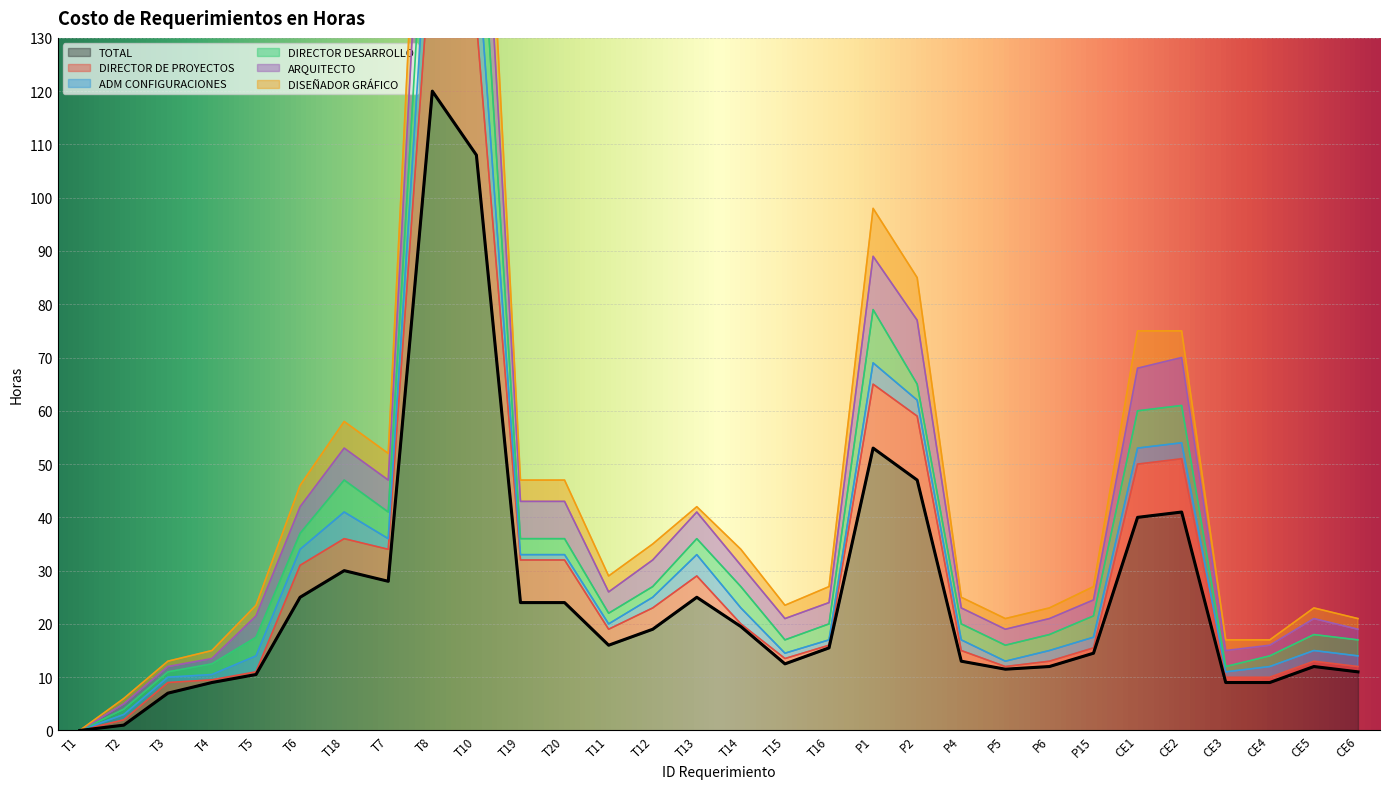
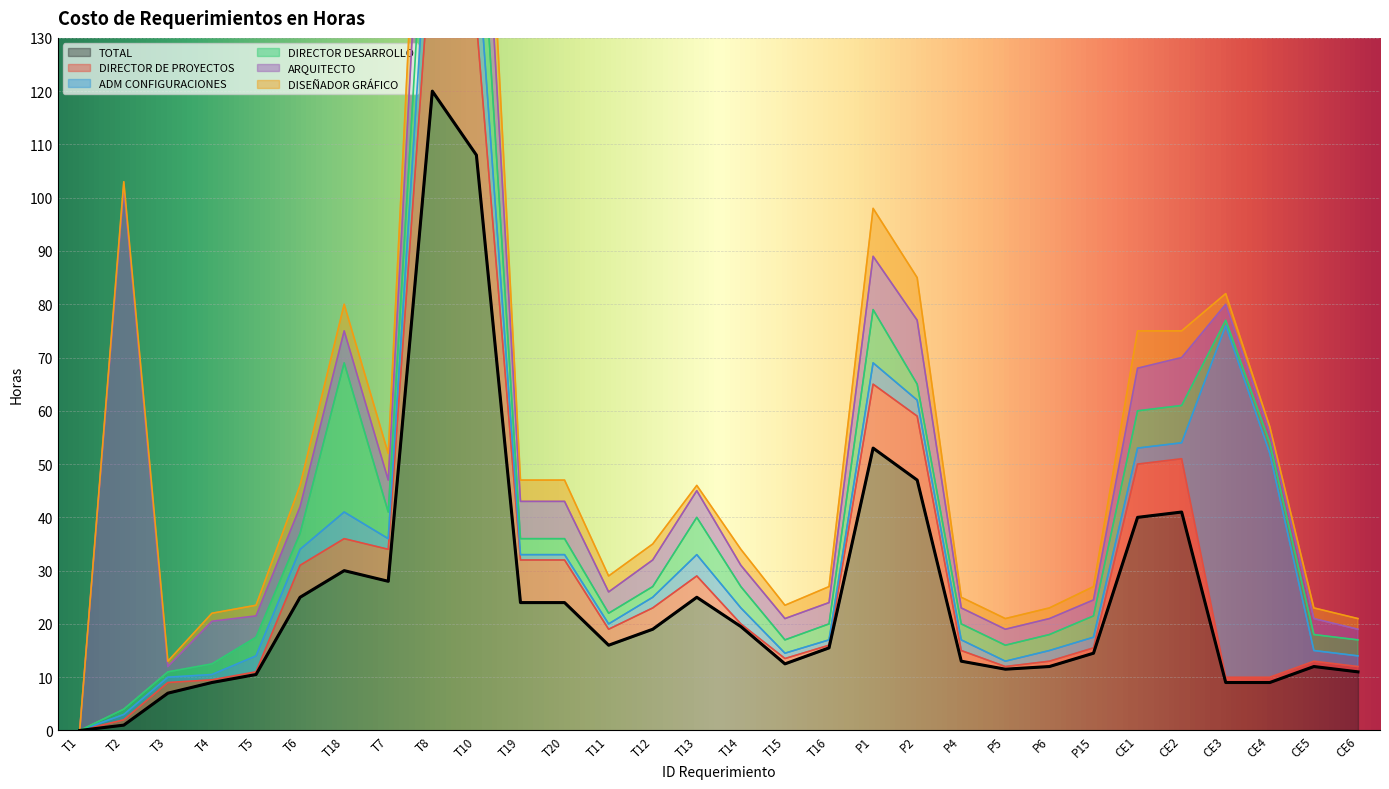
ARQUITECTO, T2: 1 -> 98
ARQUITECTO, T4: 1 -> 8
DIRECTOR DESARROLLO, T18: 6 -> 28
DIRECTOR DESARROLLO, T13: 3 -> 7
ADM CONFIGURACIONES, CE3: 1 -> 66
ADM CONFIGURACIONES, CE4: 2 -> 42
